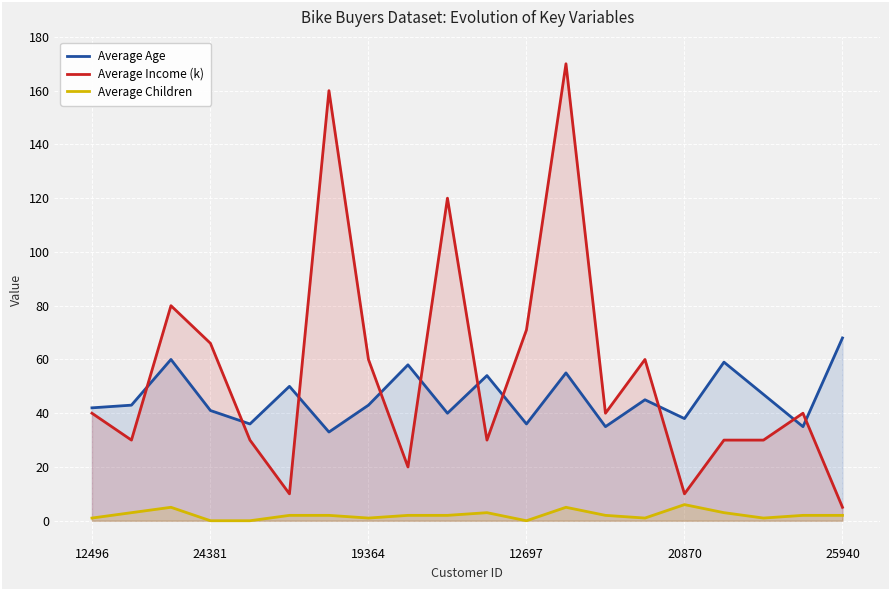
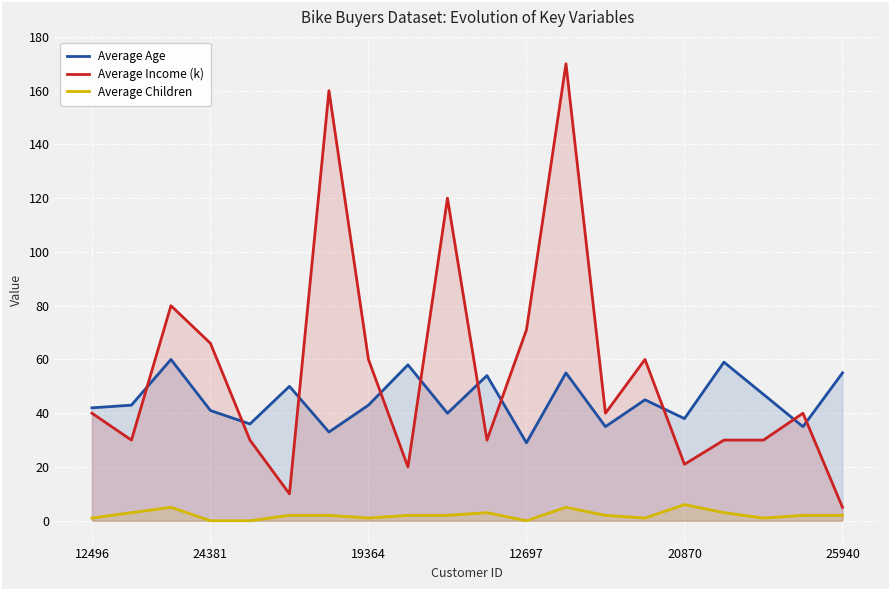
Average Age, 12697: 36 -> 29
Average Income (k), 20870: 10 -> 21
Average Age, 25940: 68 -> 55
